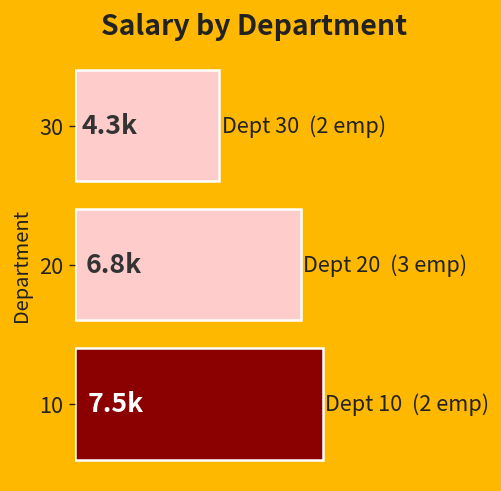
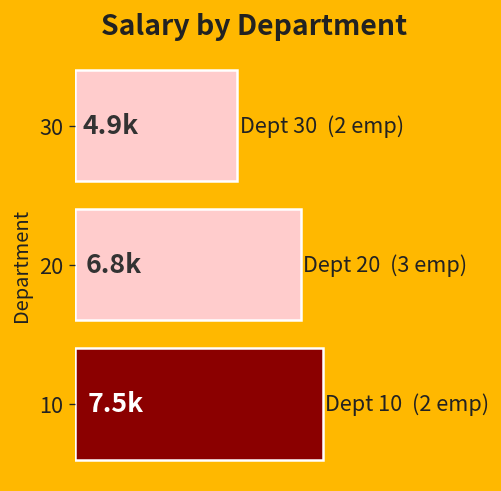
30: 4.3k -> 4.9k
